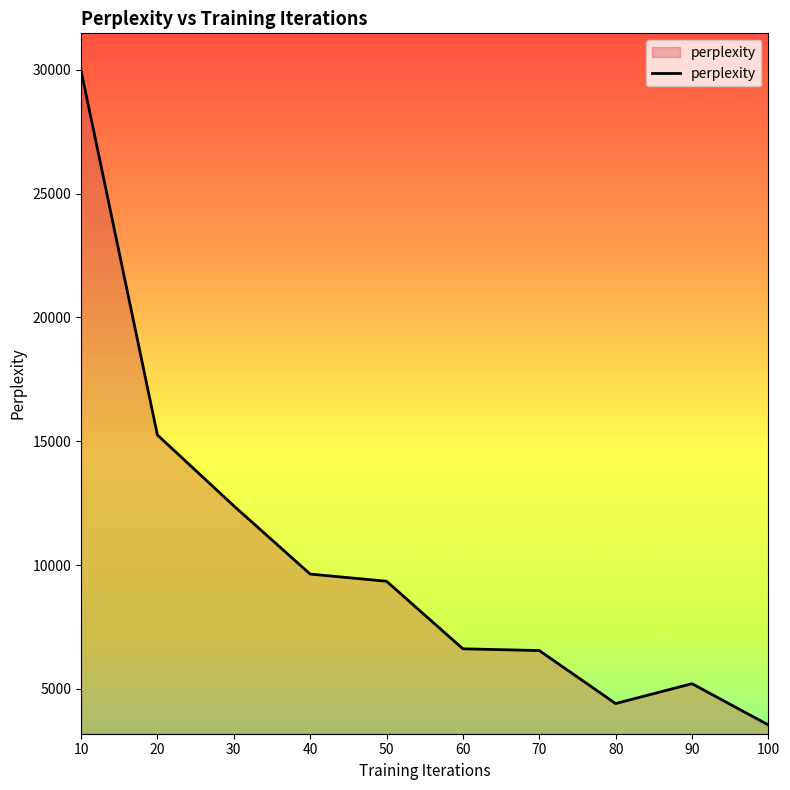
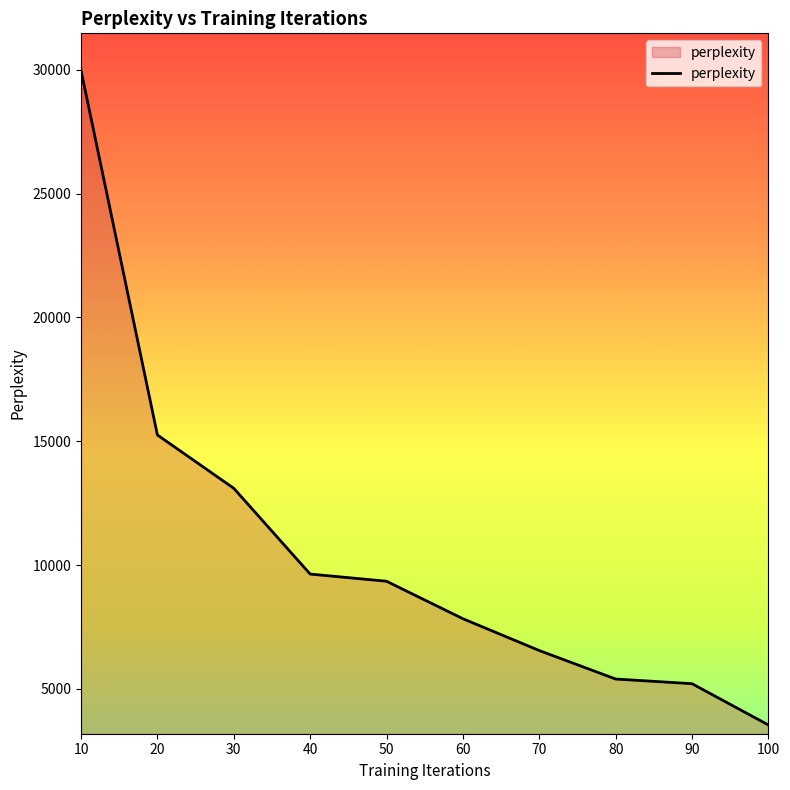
30: 12400 -> 13100
60: 6600 -> 7800
80: 4400 -> 5400
